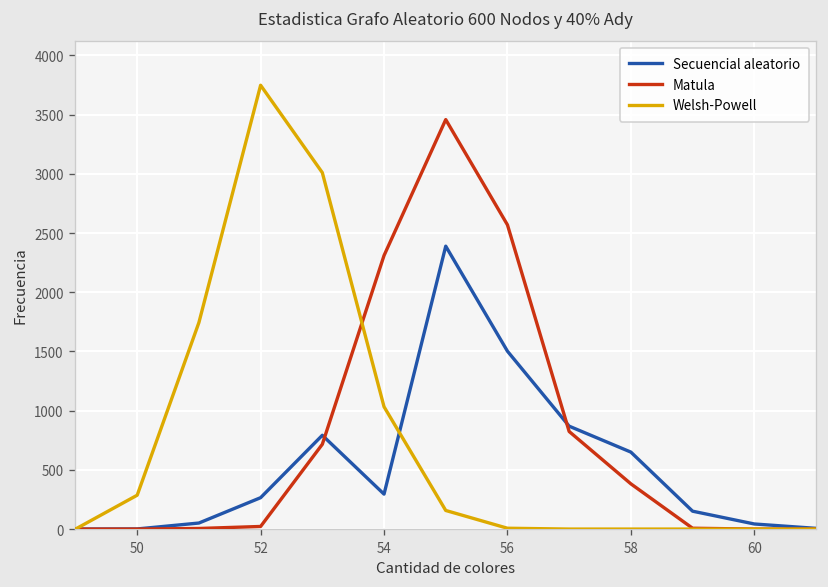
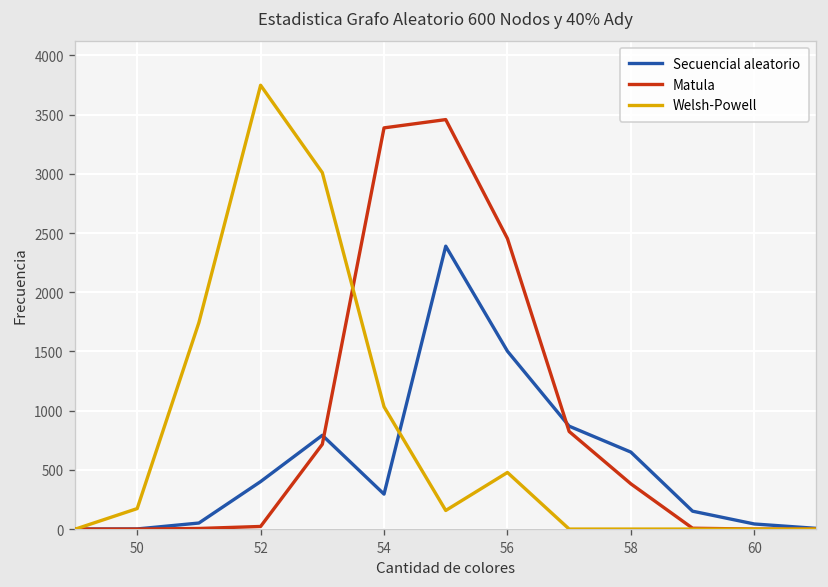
Welsh-Powell, 50: 300 -> 200
Secuencial aleatorio, 52: 300 -> 400
Matula, 54: 2300 -> 3400
Matula, 56: 2600 -> 2500
Welsh-Powell, 56: 0 -> 500
